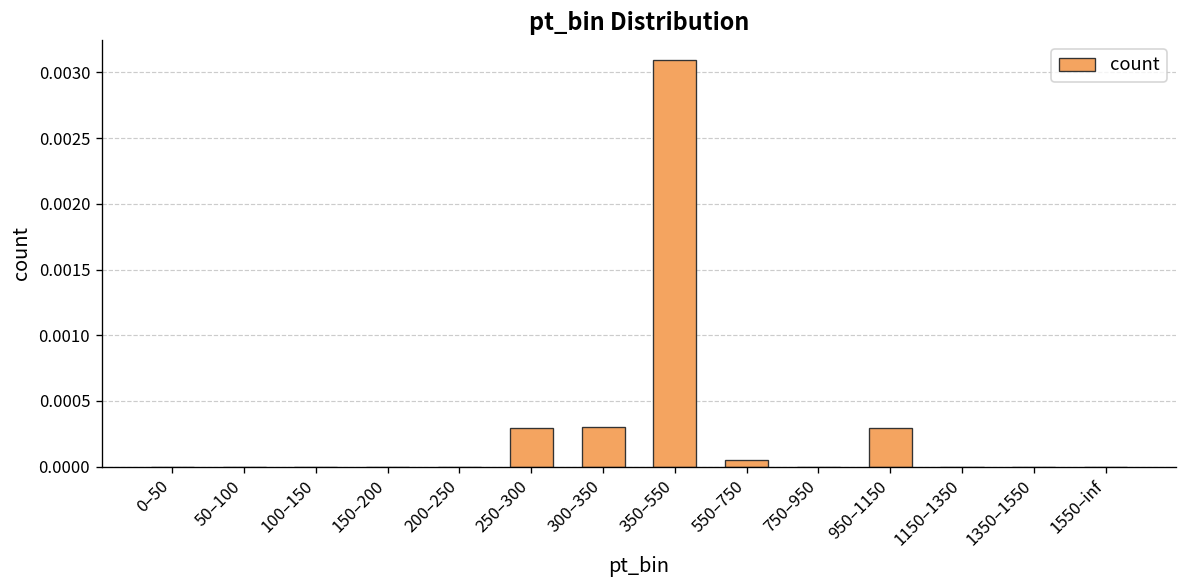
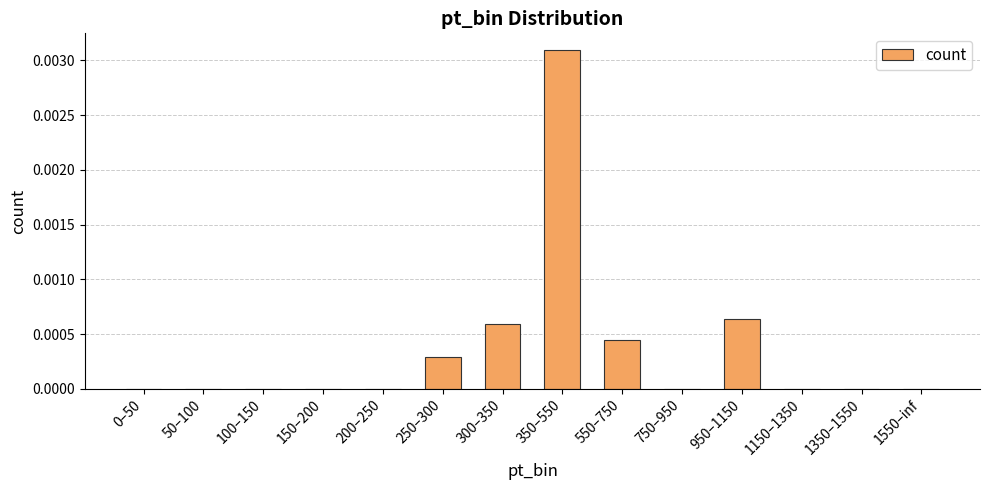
300–350: 0.00030 -> 0.00059
550–750: 0.00005 -> 0.00044
950–1150: 0.00029 -> 0.00064
